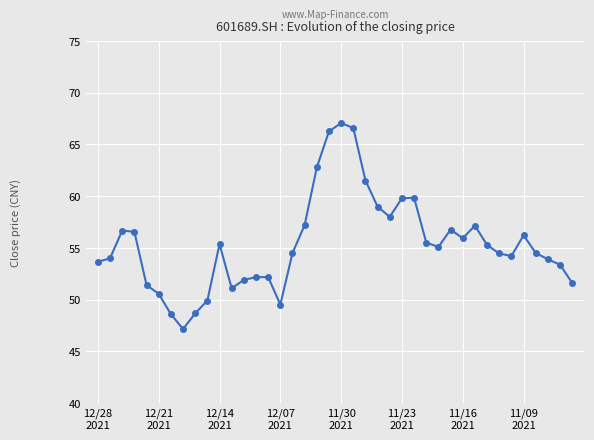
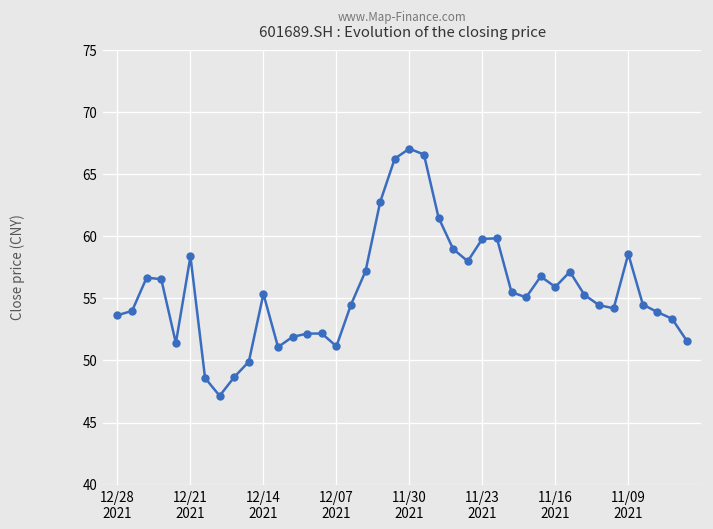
12/21 2021: 50.6 -> 58.4
12/07 2021: 49.5 -> 51.1
11/09 2021: 56.2 -> 58.6
